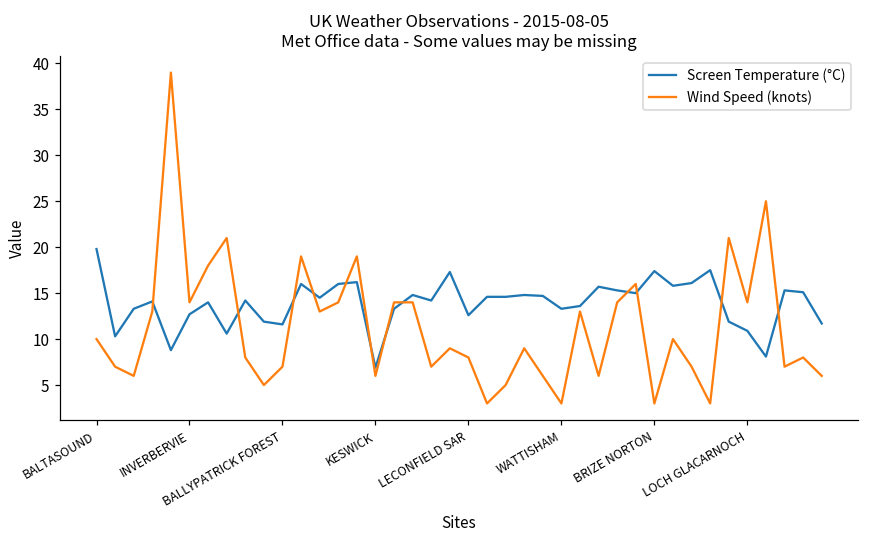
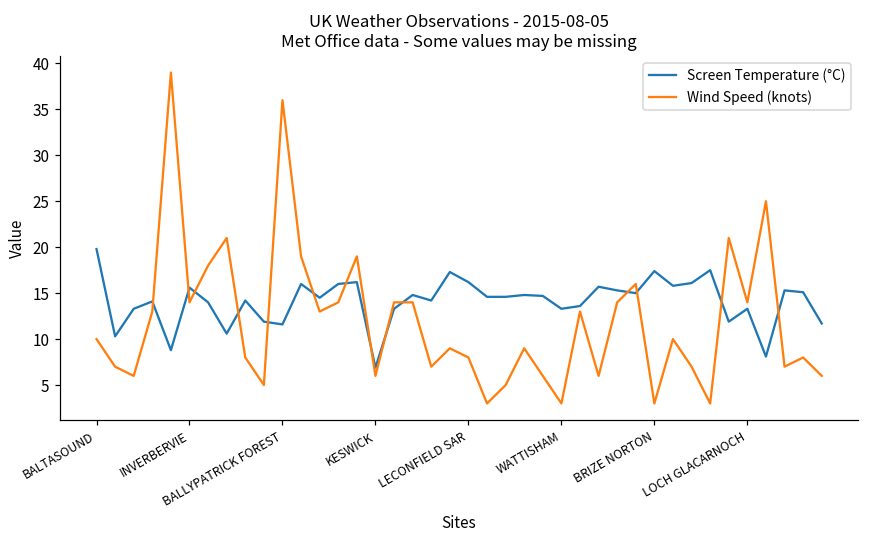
Screen Temperature (°C), INVERBERVIE: 13 -> 16
Wind Speed (knots), BALLYPATRICK FOREST: 7 -> 36
Screen Temperature (°C), LECONFIELD SAR: 13 -> 16
Screen Temperature (°C), LOCH GLACARNOCH: 11 -> 13
